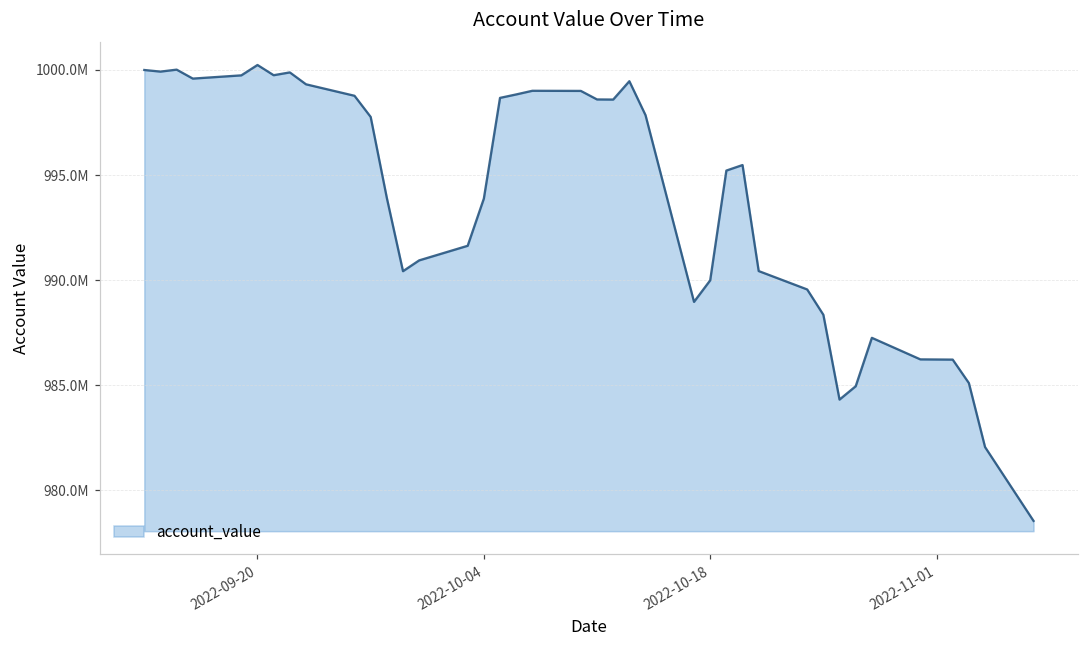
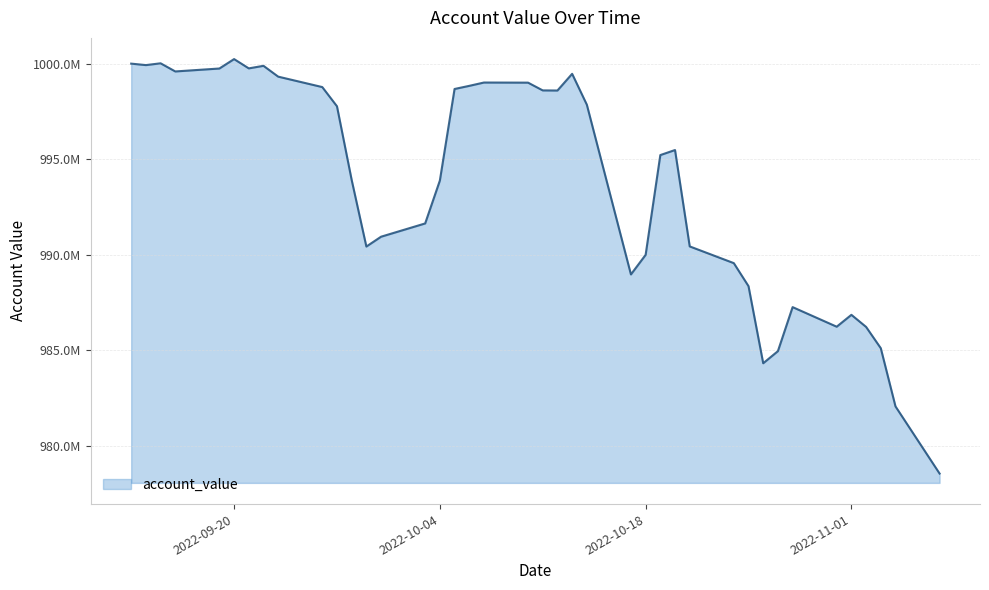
2022-11-01: 986200000 -> 986900000
